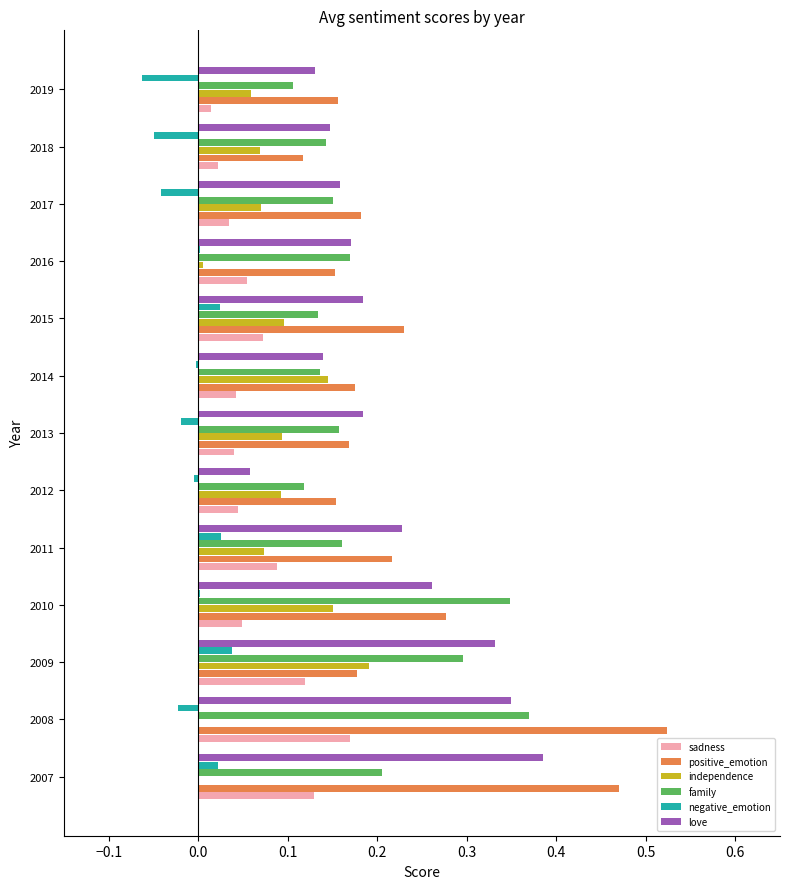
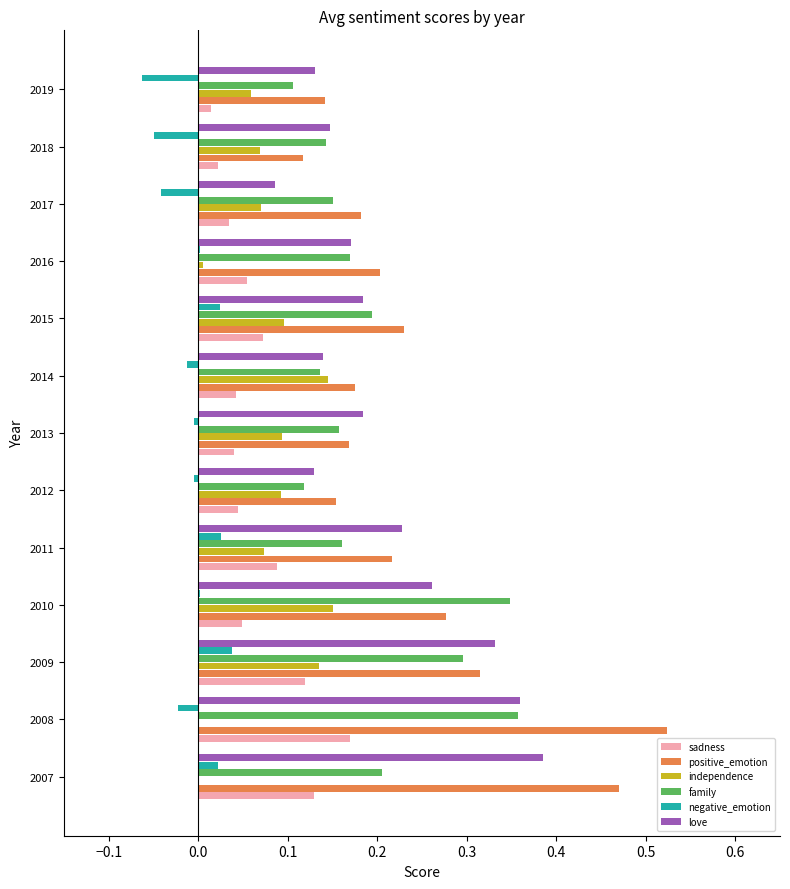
positive_emotion, 2019: 0.16 -> 0.14
love, 2017: 0.16 -> 0.09
positive_emotion, 2016: 0.15 -> 0.20
family, 2015: 0.13 -> 0.19
negative_emotion, 2014: 0.00 -> -0.01
negative_emotion, 2013: -0.02 -> 0.00
love, 2012: 0.06 -> 0.13
independence, 2009: 0.19 -> 0.13
positive_emotion, 2009: 0.18 -> 0.31
love, 2008: 0.35 -> 0.36
family, 2008: 0.37 -> 0.36
